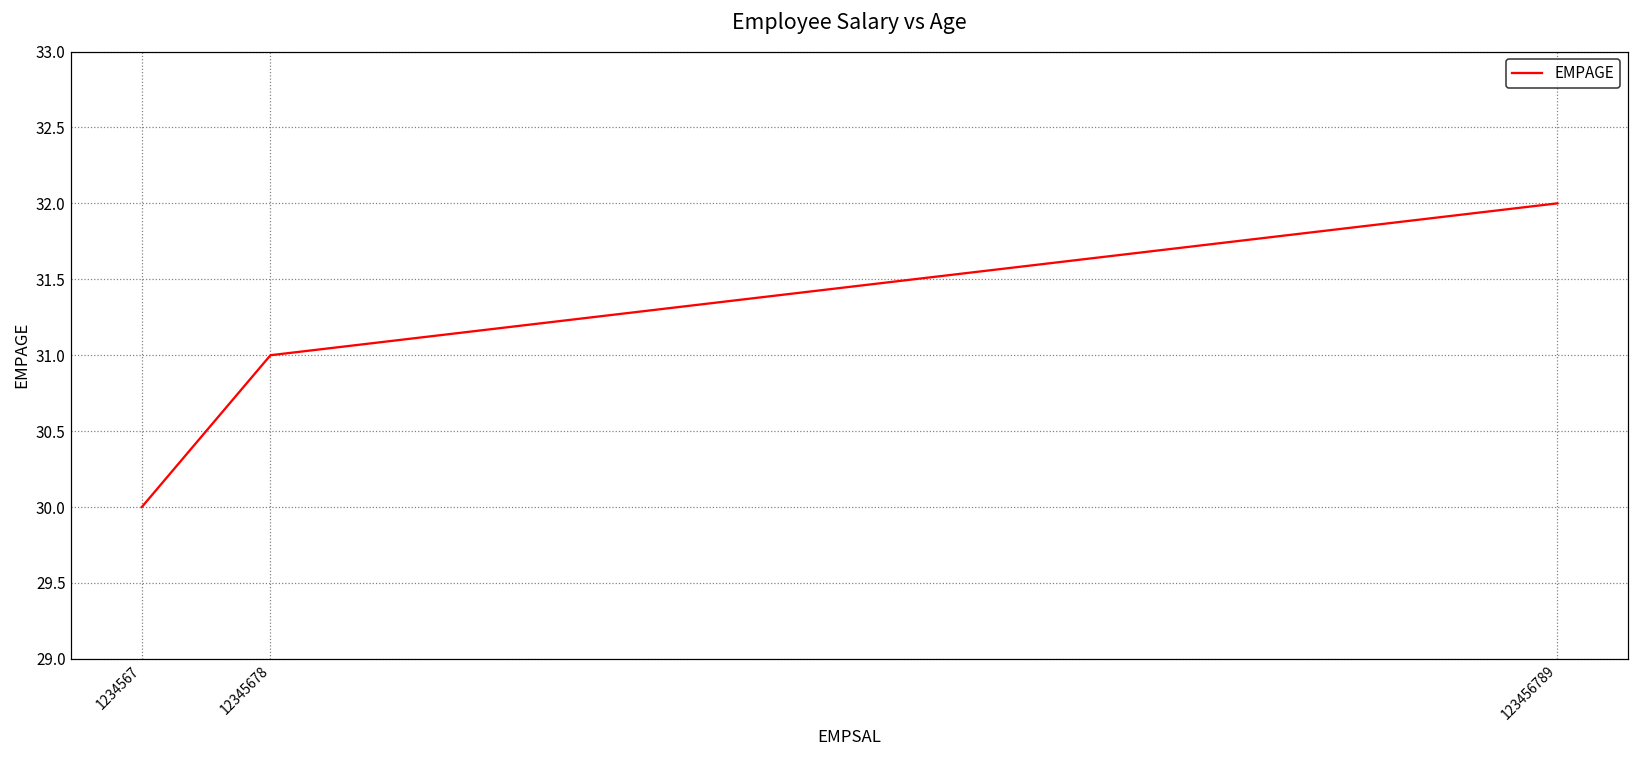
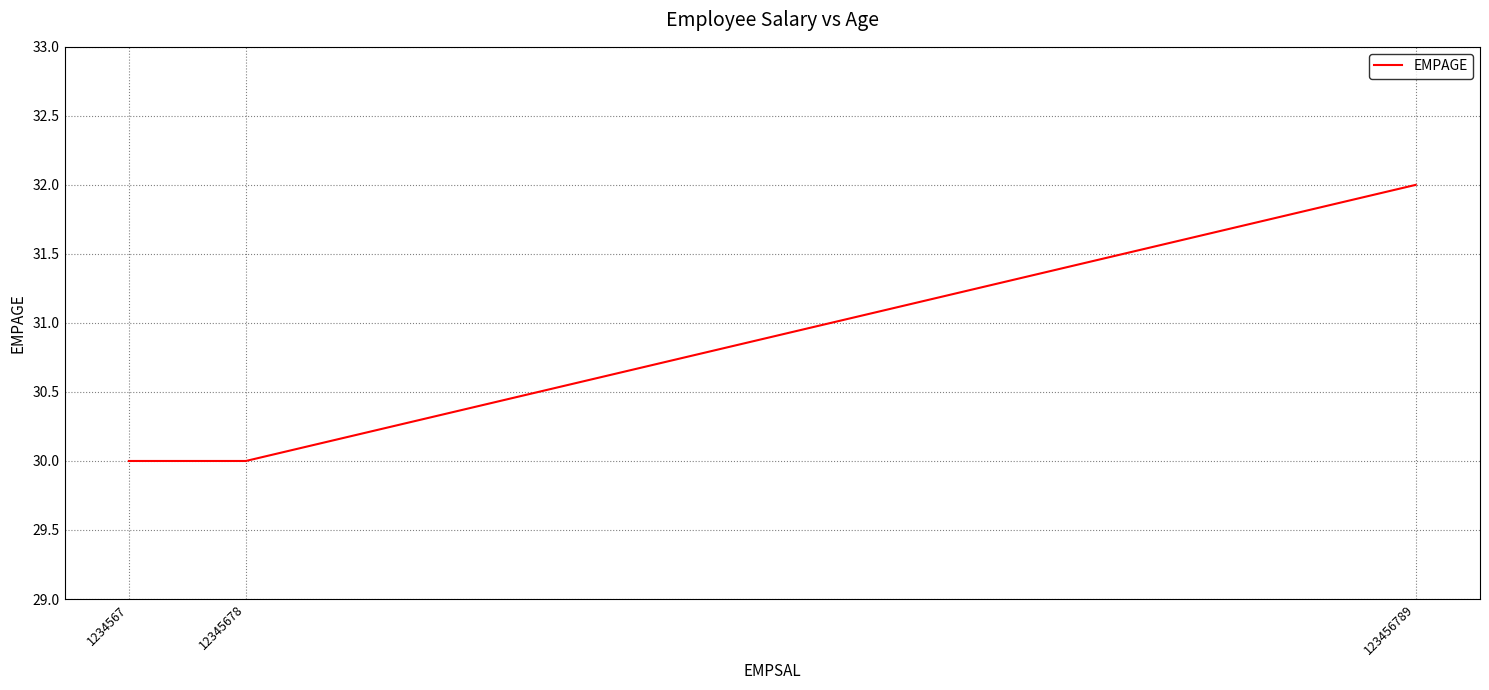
12345678: 31 -> 30
